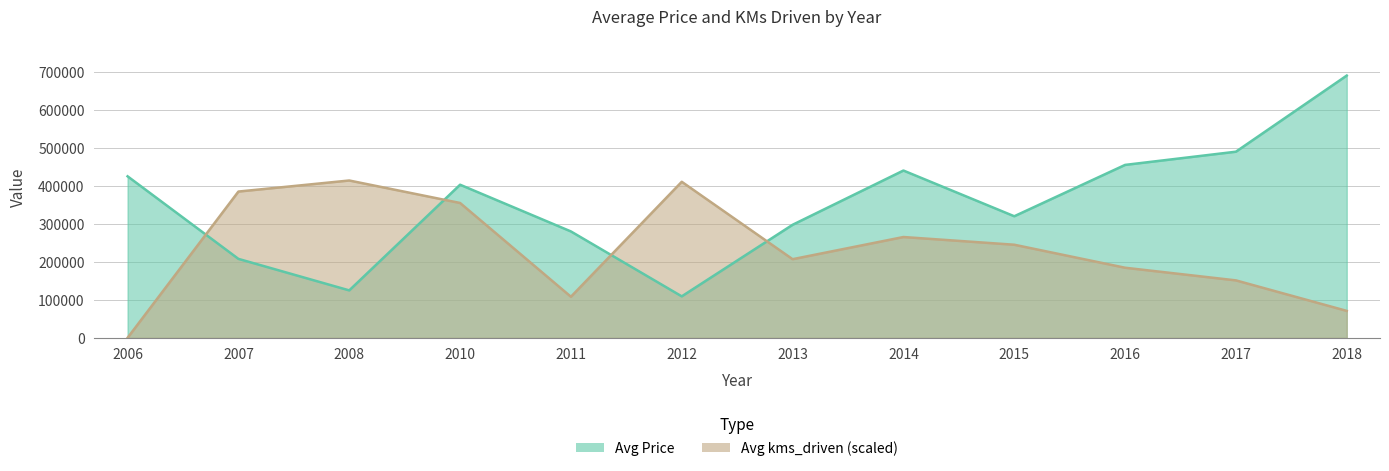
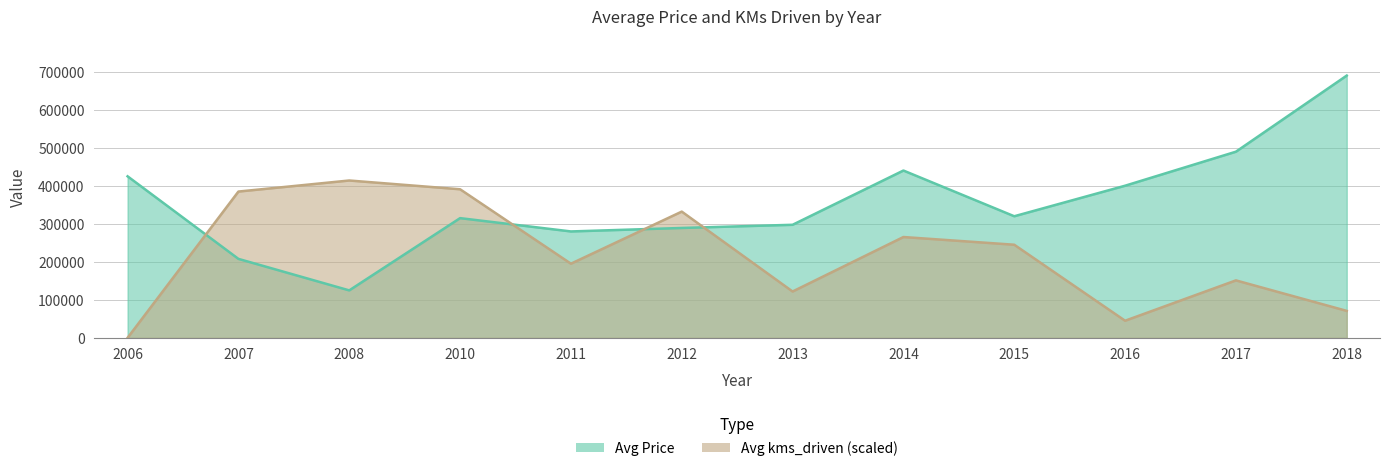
Avg Price, 2010: 400000 -> 320000
Avg kms_driven (scaled), 2010: 350000 -> 390000
Avg kms_driven (scaled), 2011: 110000 -> 200000
Avg Price, 2012: 110000 -> 290000
Avg kms_driven (scaled), 2012: 410000 -> 330000
Avg kms_driven (scaled), 2013: 210000 -> 120000
Avg Price, 2016: 460000 -> 400000
Avg kms_driven (scaled), 2016: 180000 -> 50000
